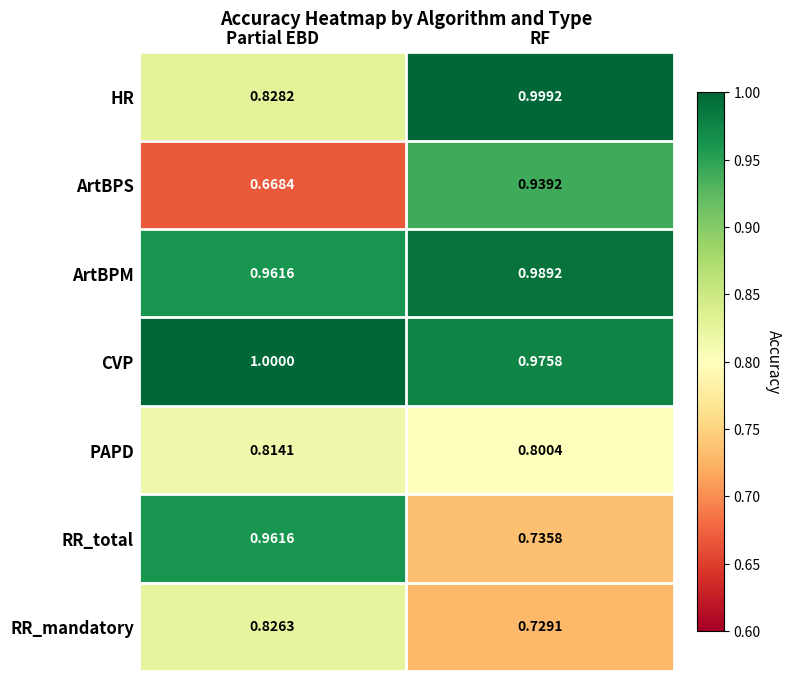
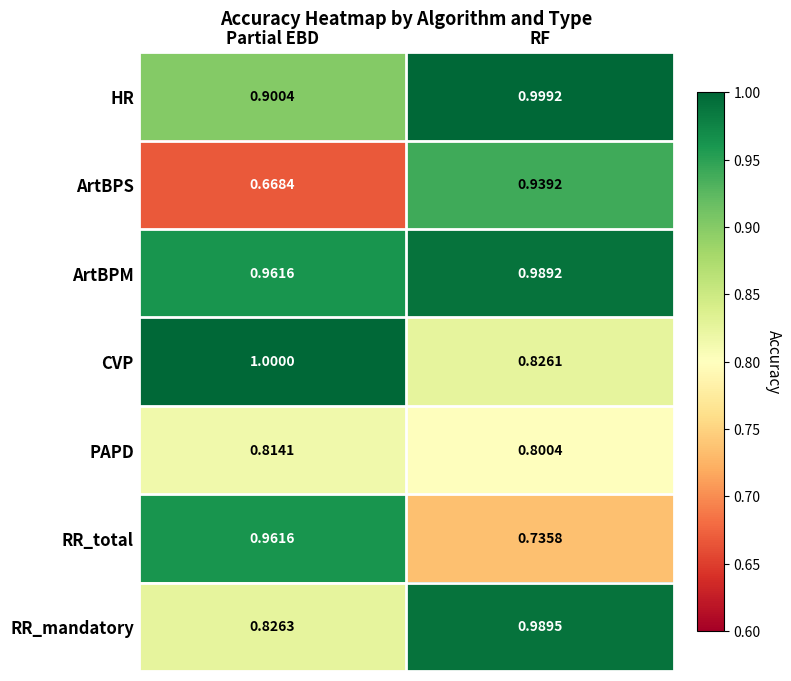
HR, Partial EBD: 0.8282 -> 0.9004
CVP, RF: 0.9758 -> 0.8261
RR_mandatory, RF: 0.7291 -> 0.9895
